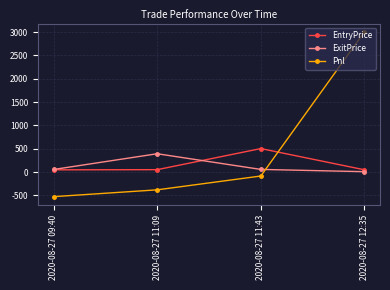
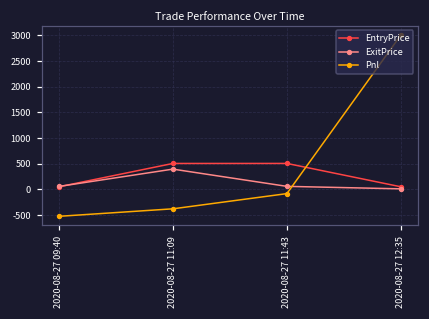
EntryPrice, 2020-08-27 11:09: 100 -> 500
